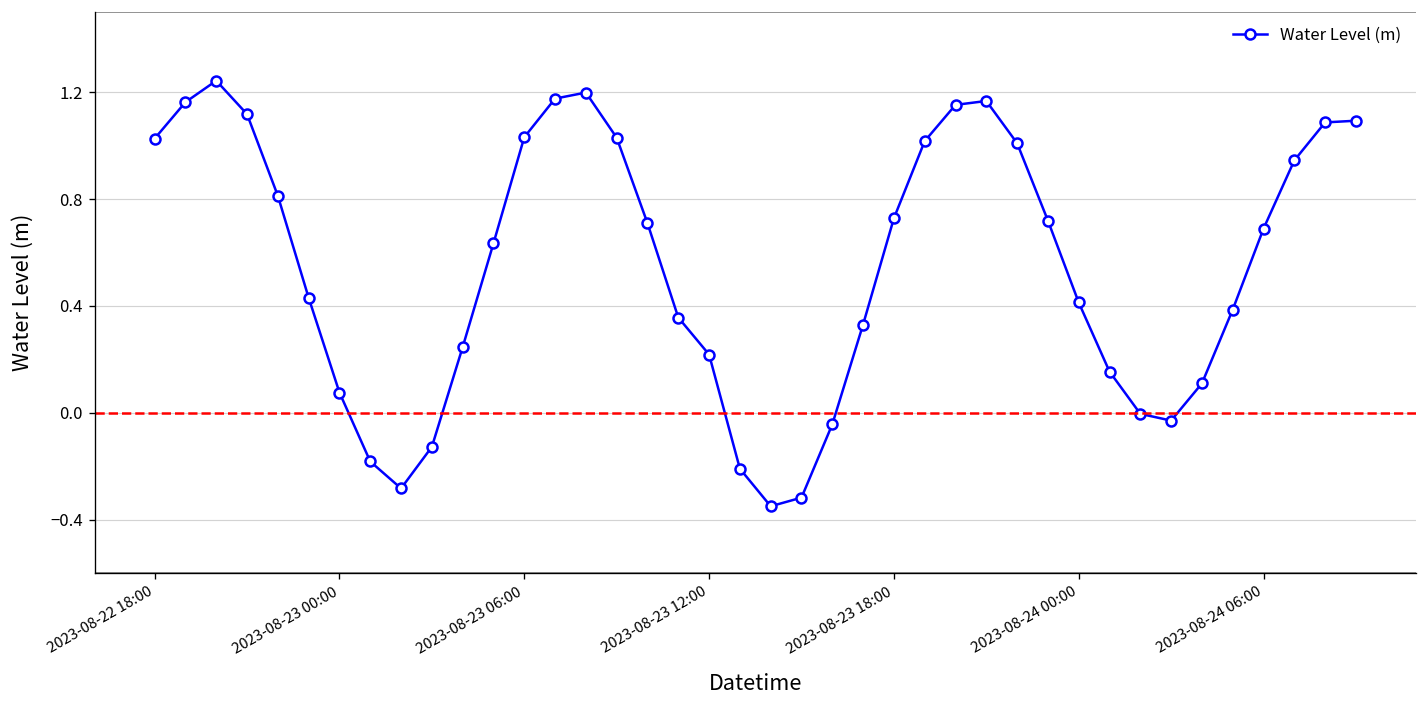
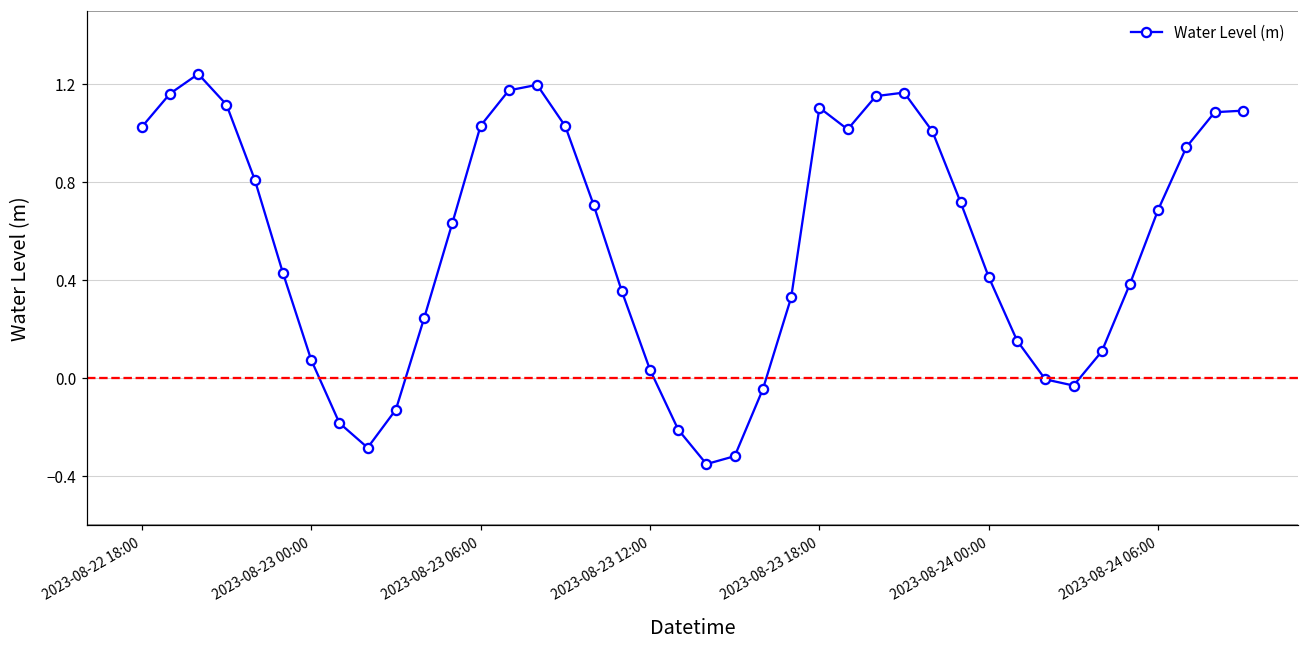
2023-08-23 12:00: 0.22 -> 0.04
2023-08-23 18:00: 0.73 -> 1.11
